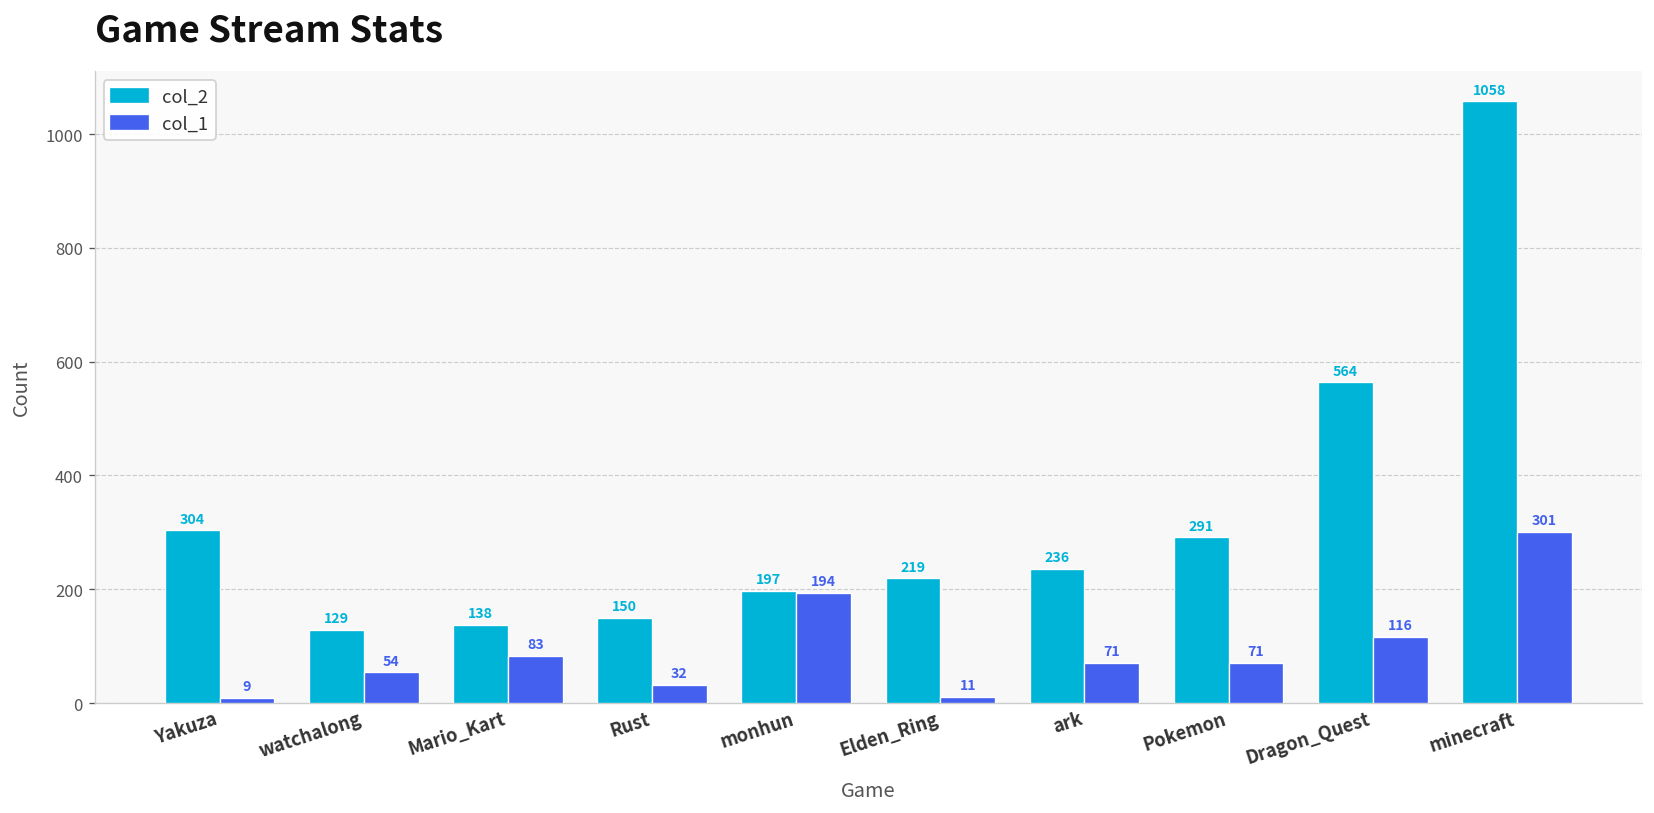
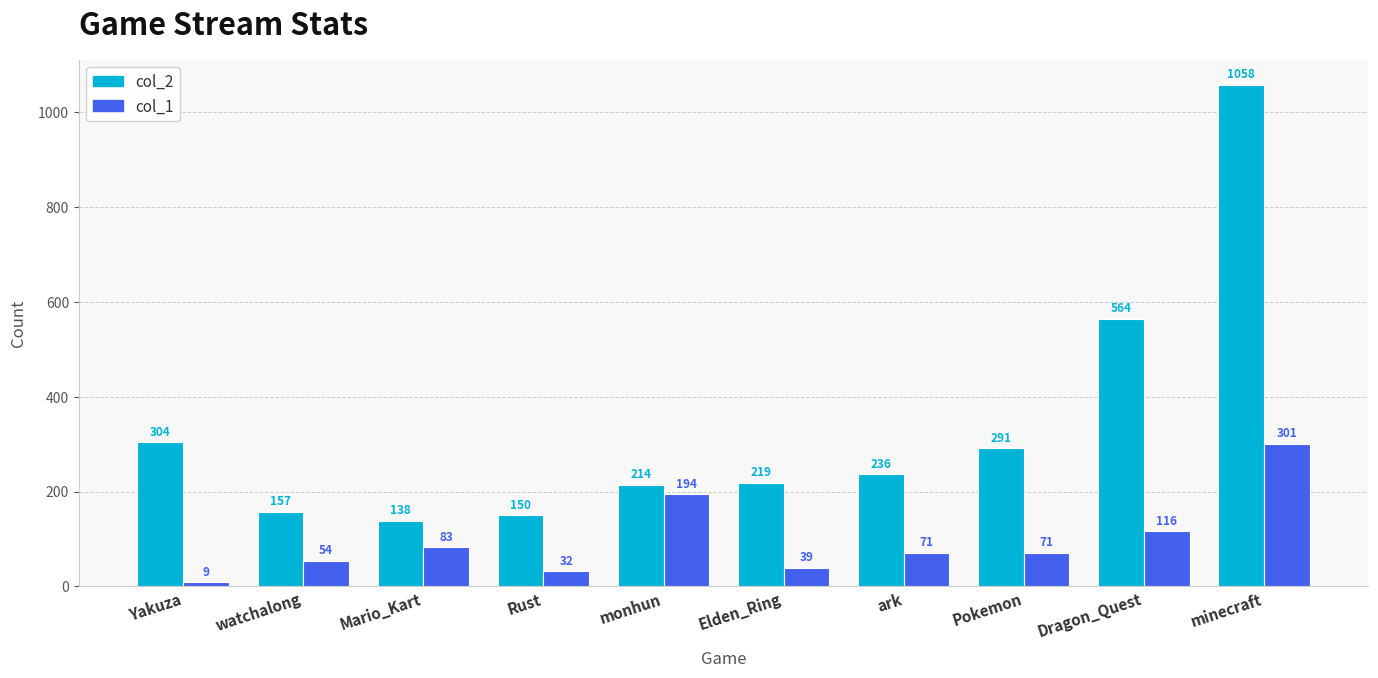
col_2, watchalong: 129 -> 157
col_2, monhun: 197 -> 214
col_1, Elden_Ring: 11 -> 39
